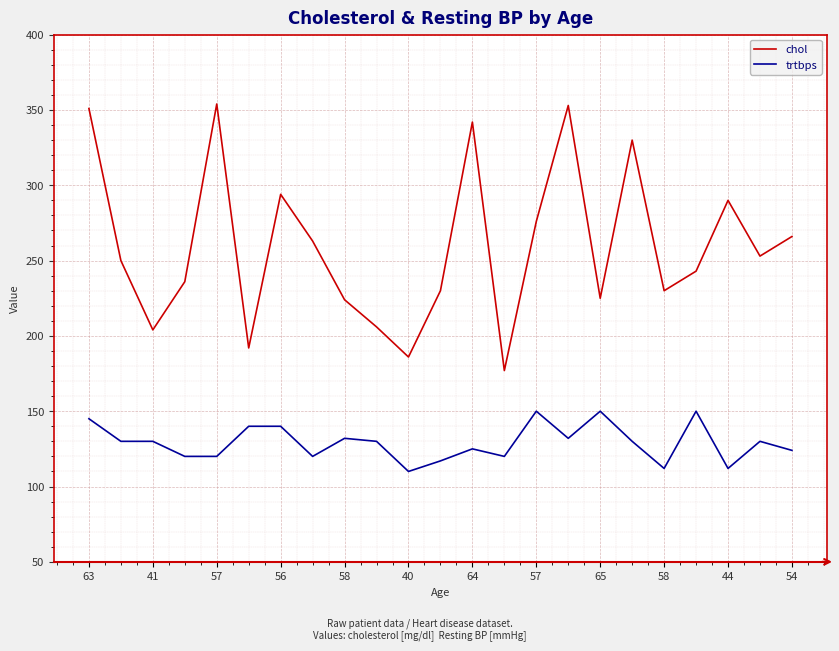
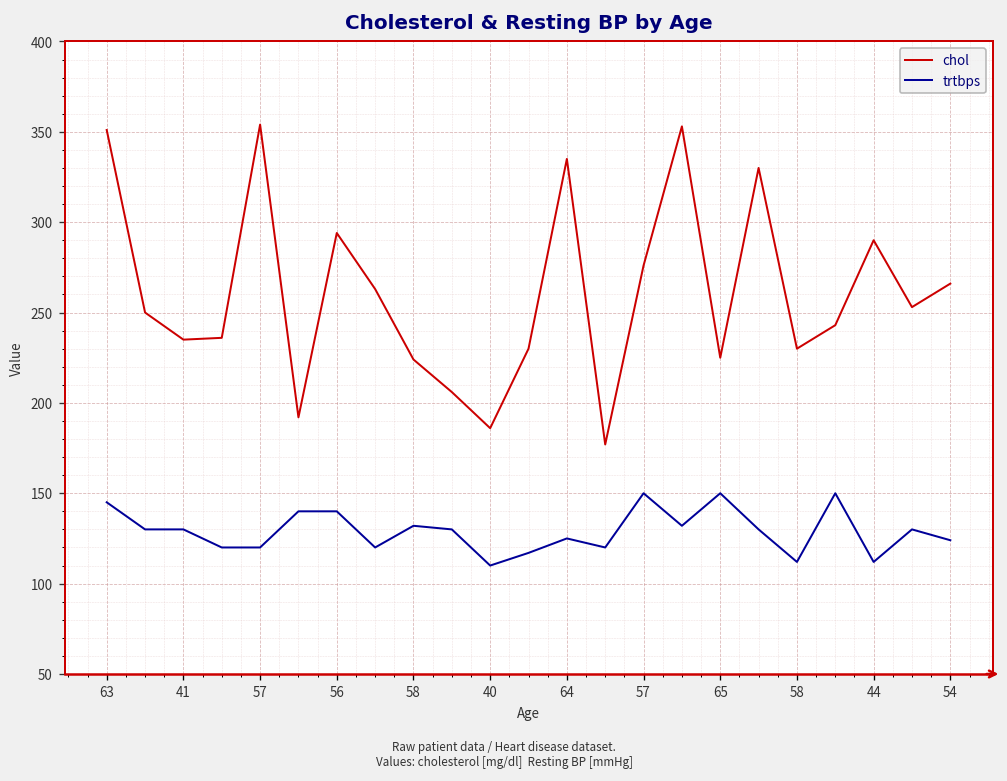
chol, 41: 204 -> 235
chol, 64: 342 -> 335
